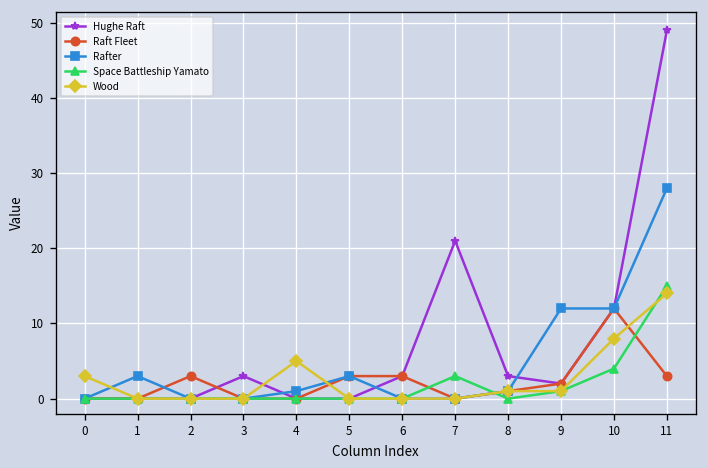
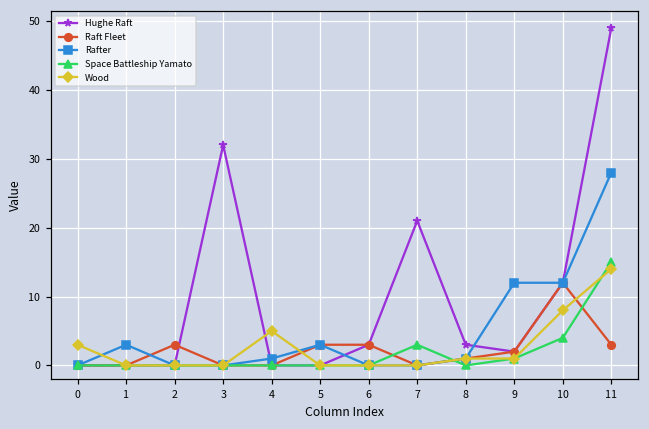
Hughe Raft, 3: 3 -> 32
